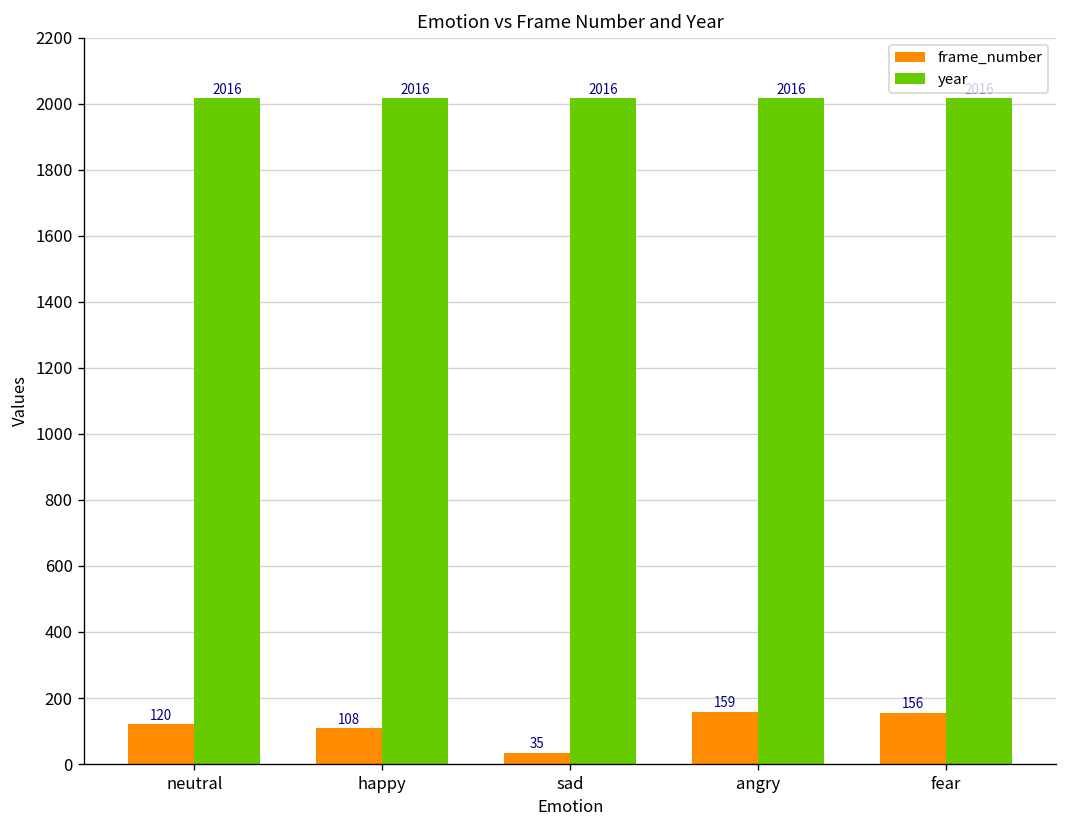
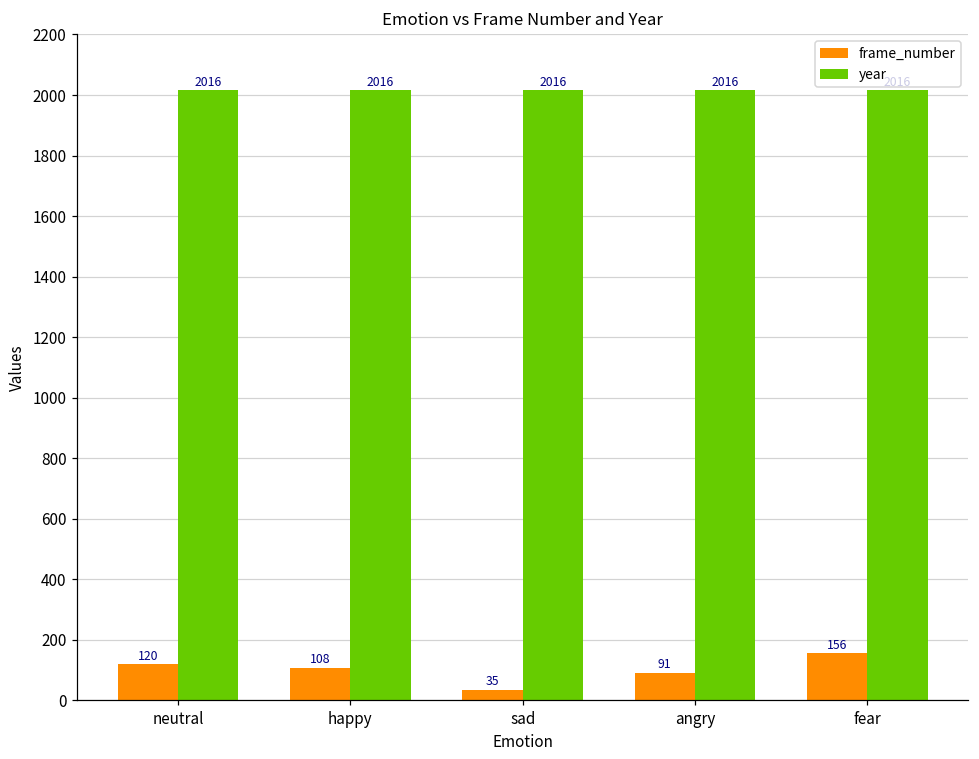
frame_number, angry: 159 -> 91
